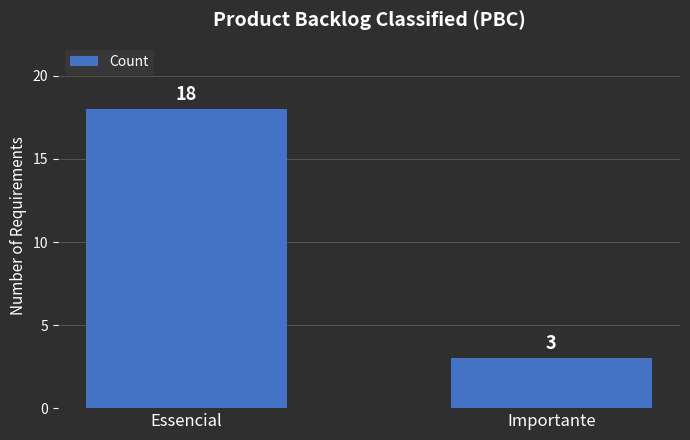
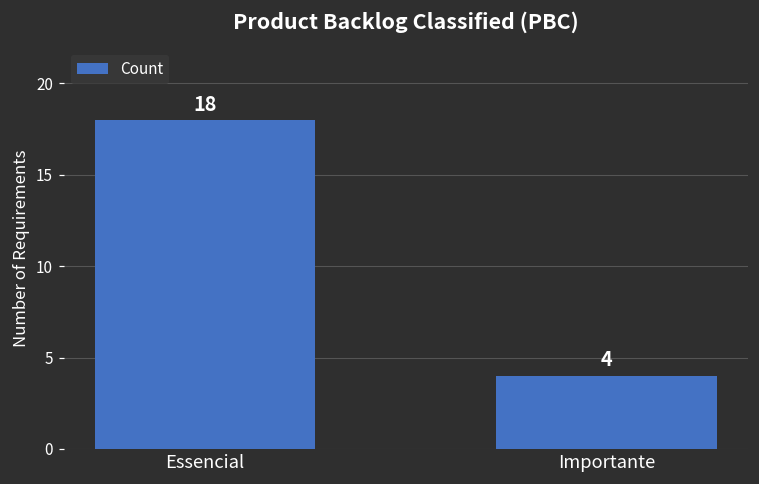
Importante: 3 -> 4
